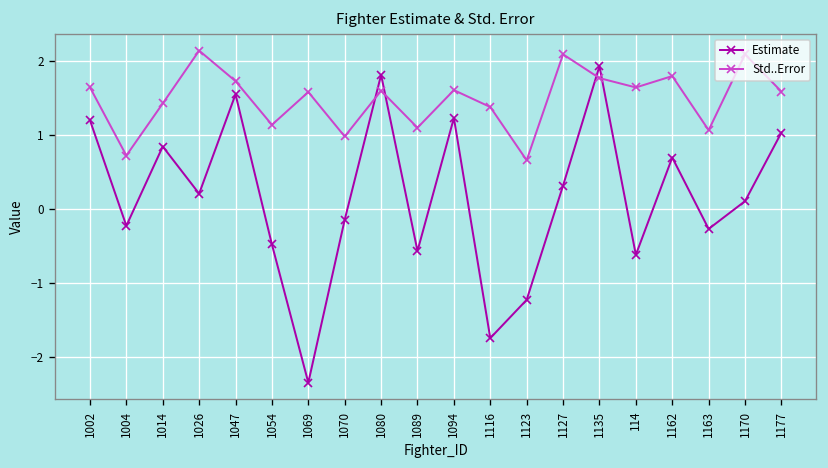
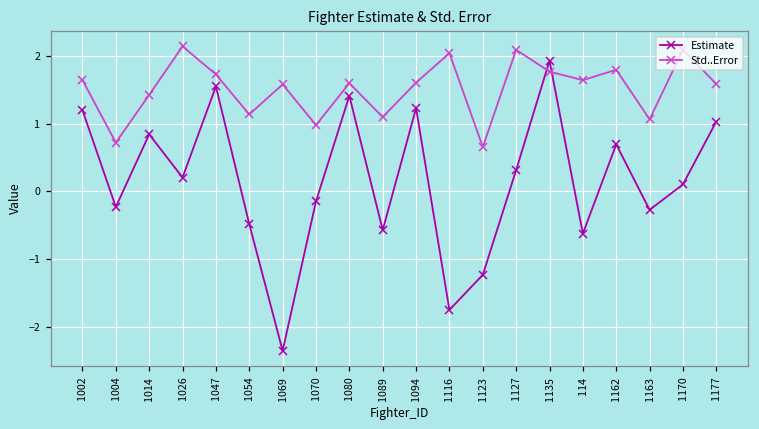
Estimate, 1080: 1.8 -> 1.4
Std..Error, 1116: 1.4 -> 2.0
